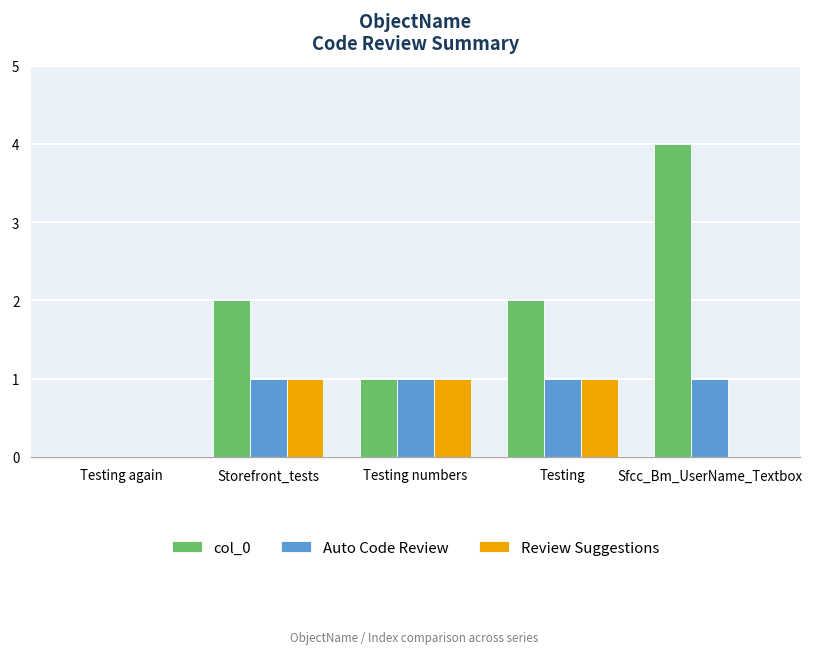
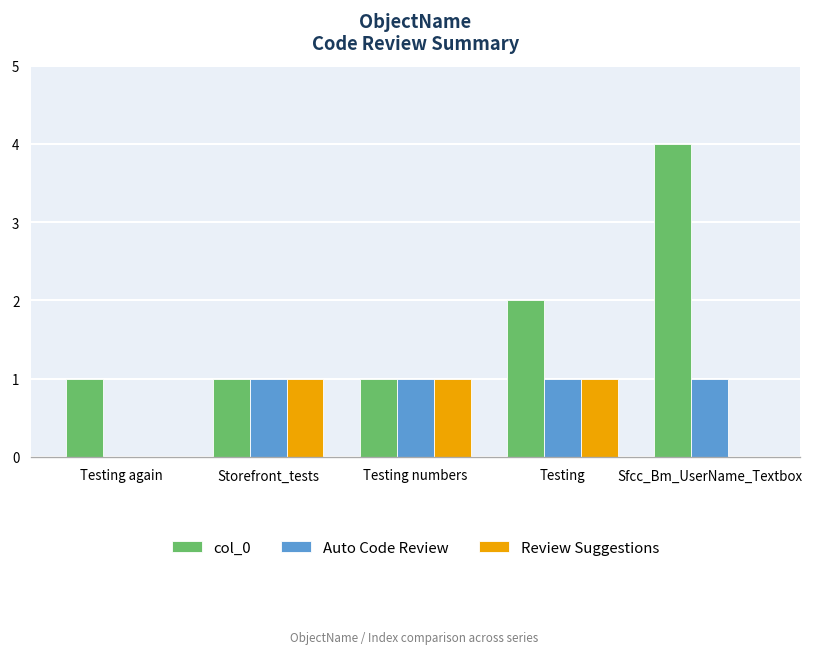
col_0, Testing again: 0 -> 1
col_0, Storefront_tests: 2 -> 1
